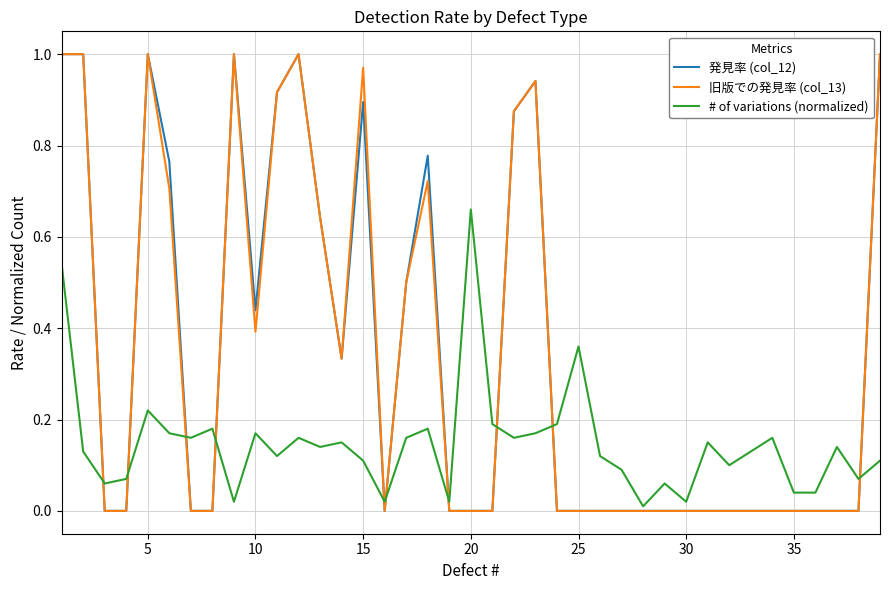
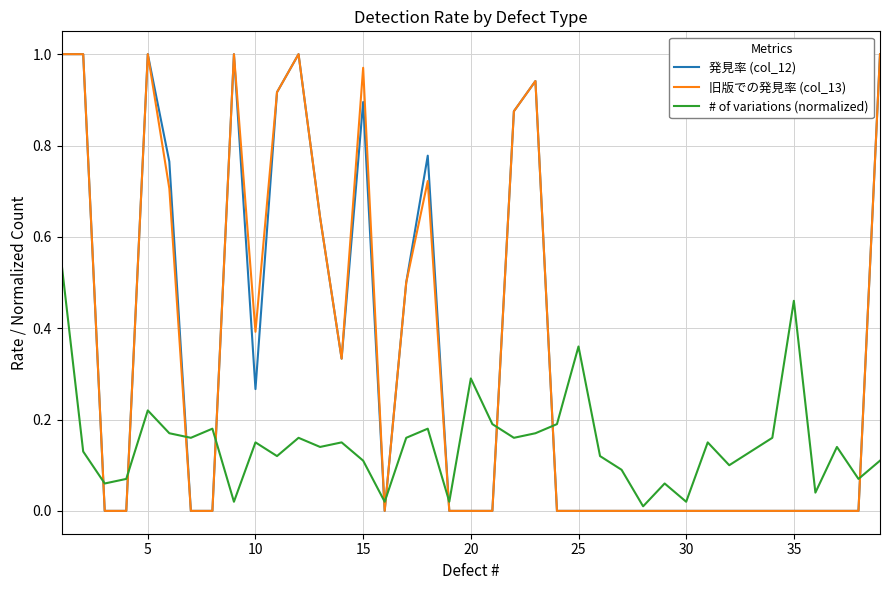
発見率 (col_12), 10: 0.44 -> 0.27
# of variations (normalized), 10: 0.17 -> 0.15
# of variations (normalized), 20: 0.66 -> 0.29
# of variations (normalized), 35: 0.04 -> 0.46
